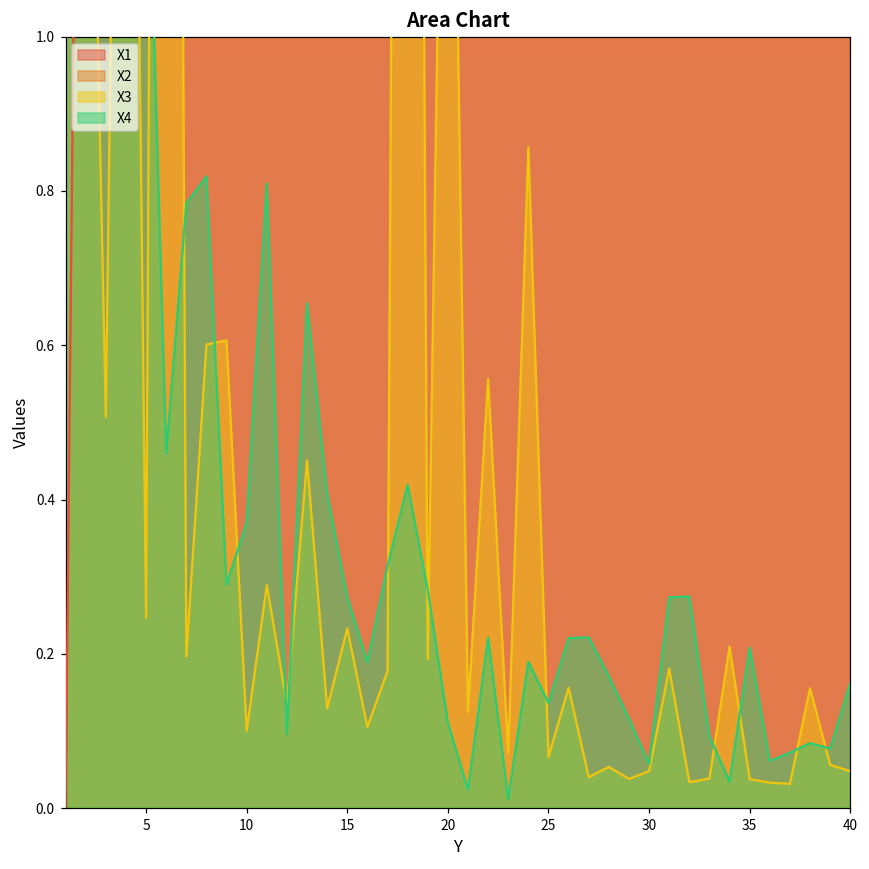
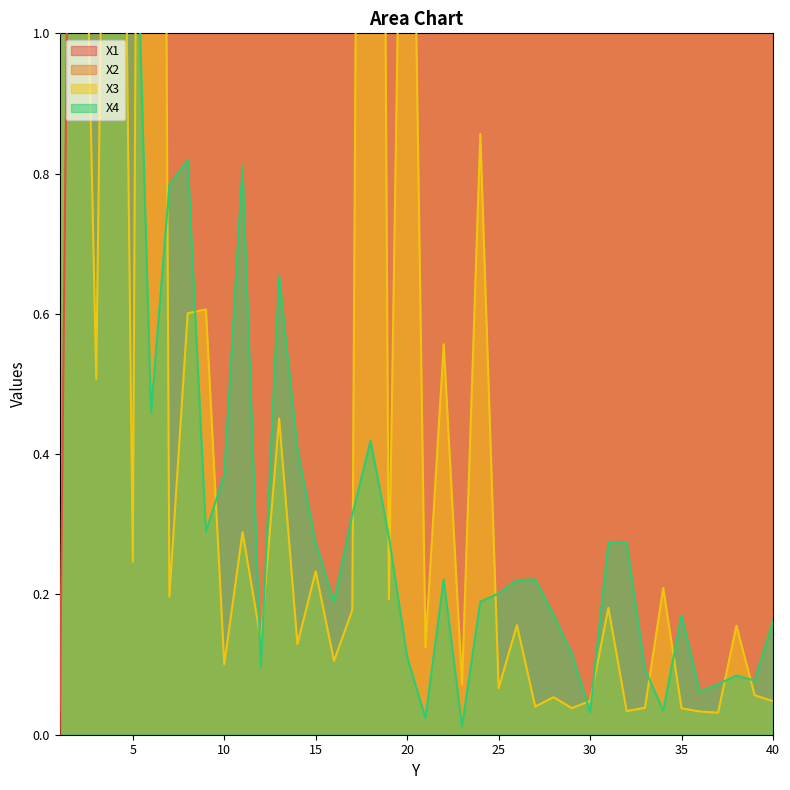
X4, 25: 0.14 -> 0.20
X4, 30: 0.06 -> 0.03
X4, 35: 0.21 -> 0.17
